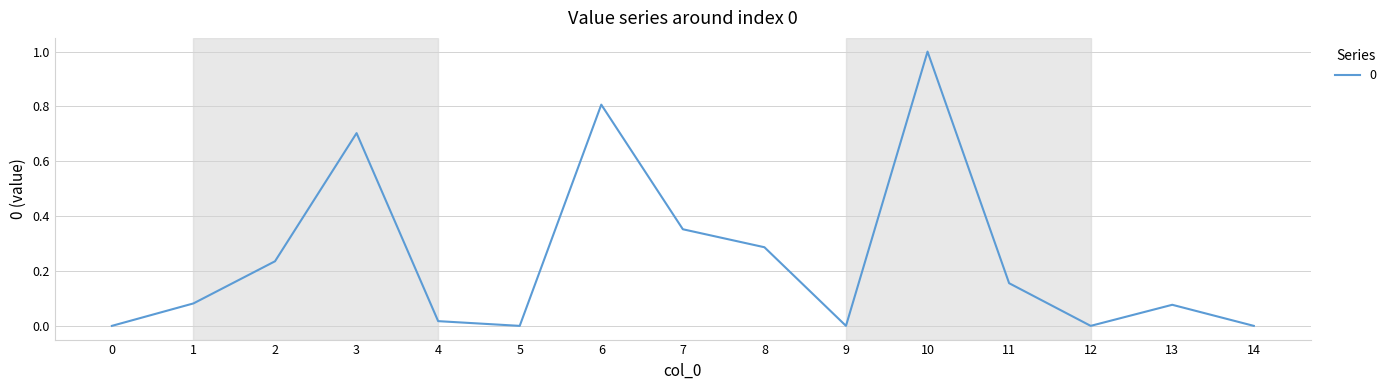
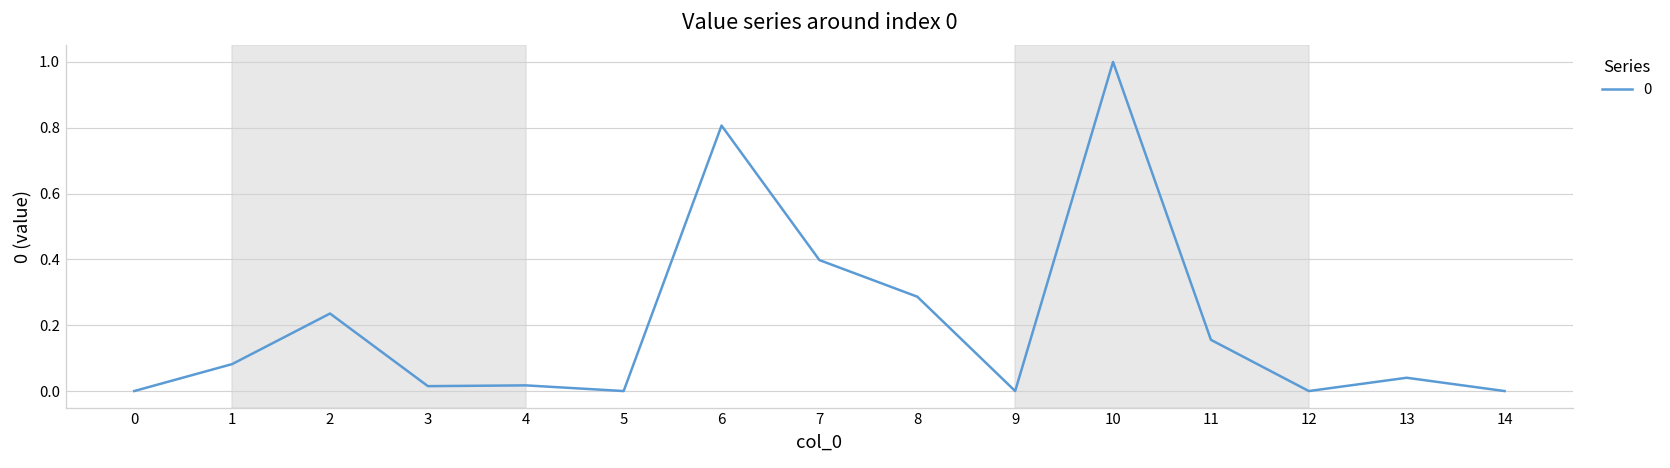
3: 0.70 -> 0.01
7: 0.35 -> 0.40
13: 0.08 -> 0.04
